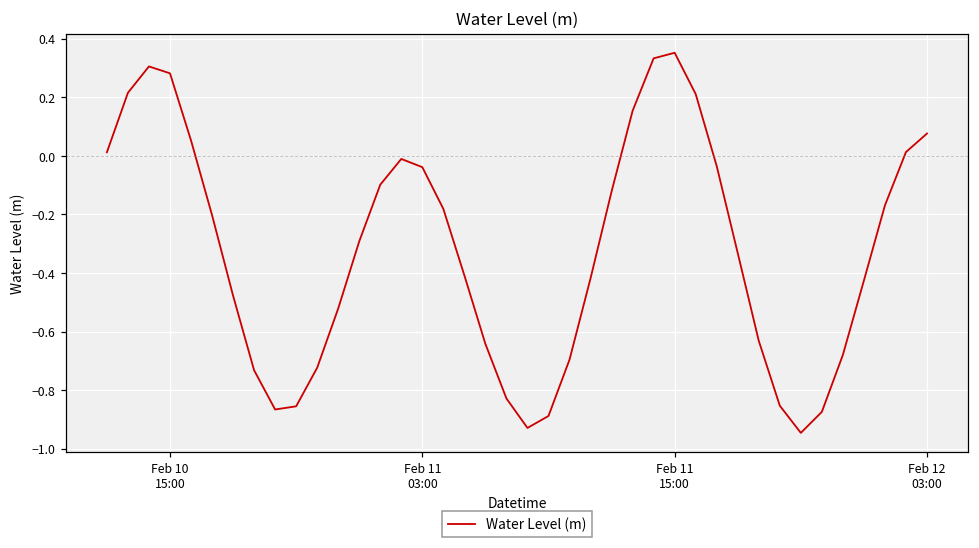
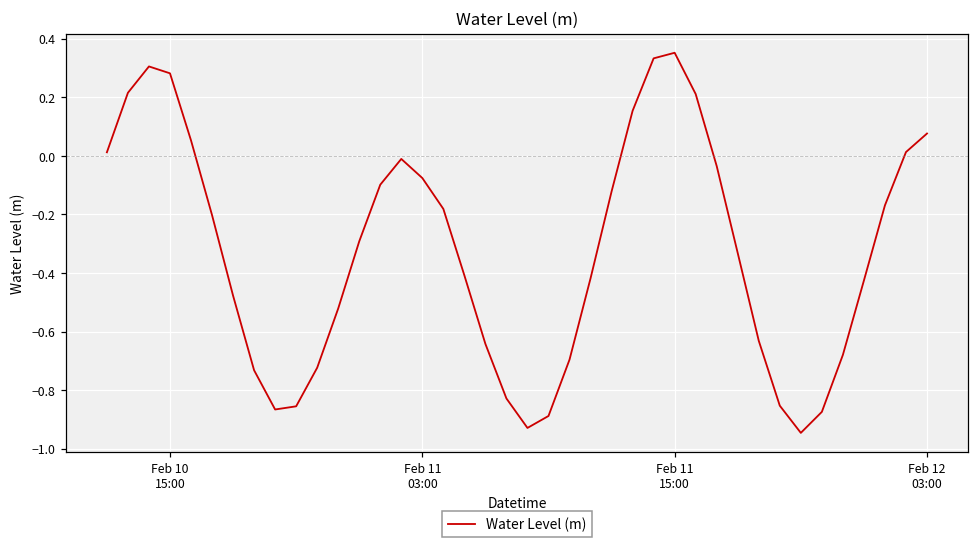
Feb 11 03:00: -0.04 -> -0.08
